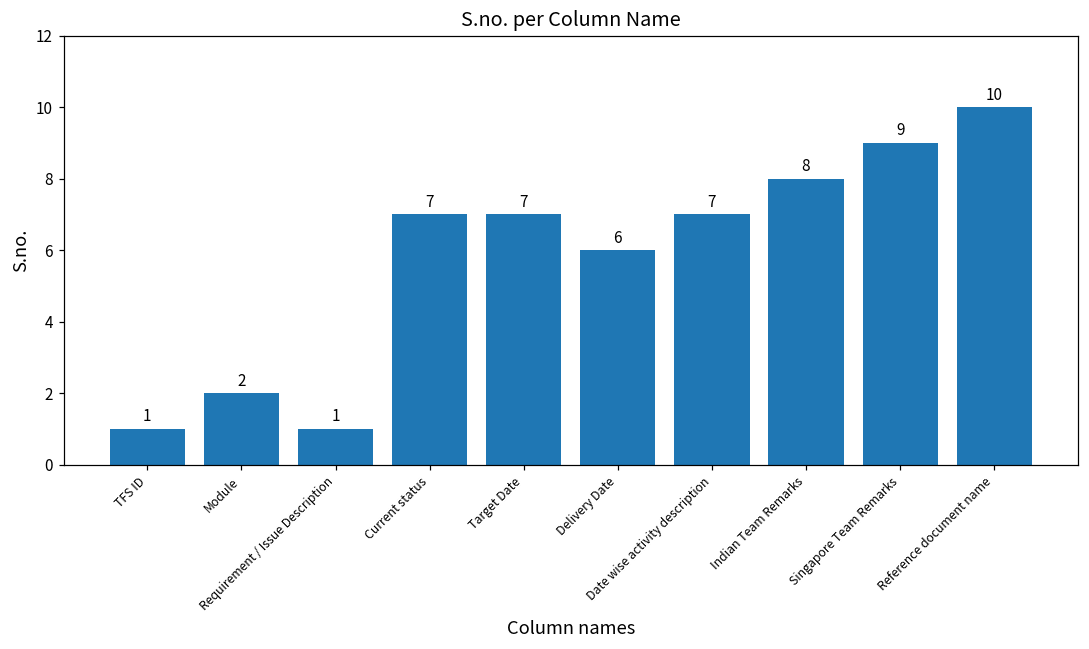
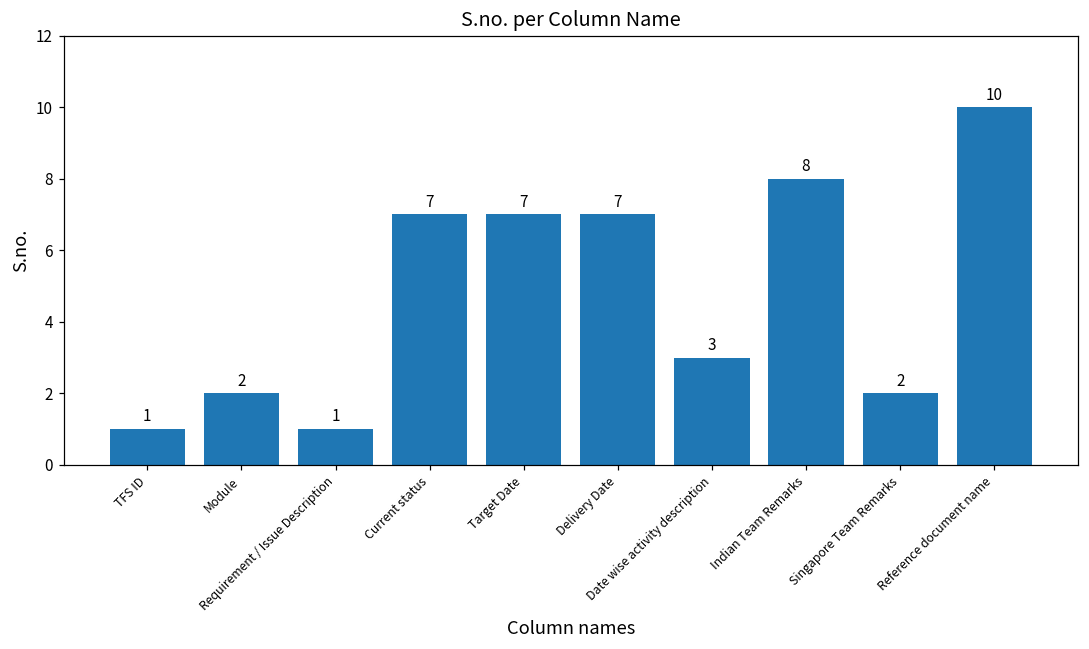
Delivery Date: 6 -> 7
Date wise activity description: 7 -> 3
Singapore Team Remarks: 9 -> 2
